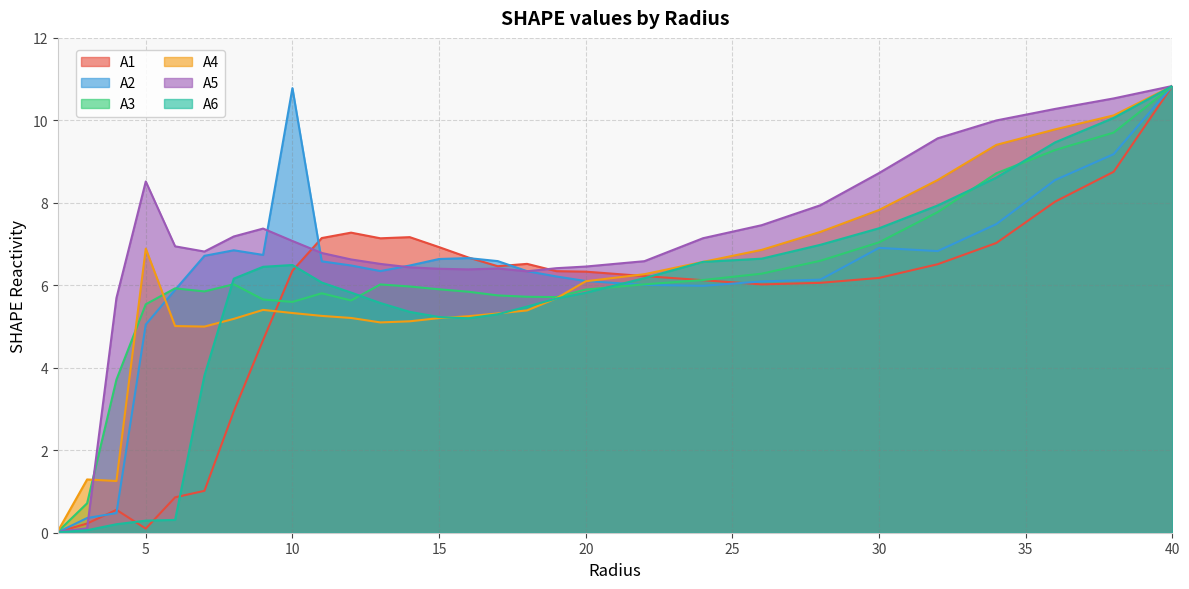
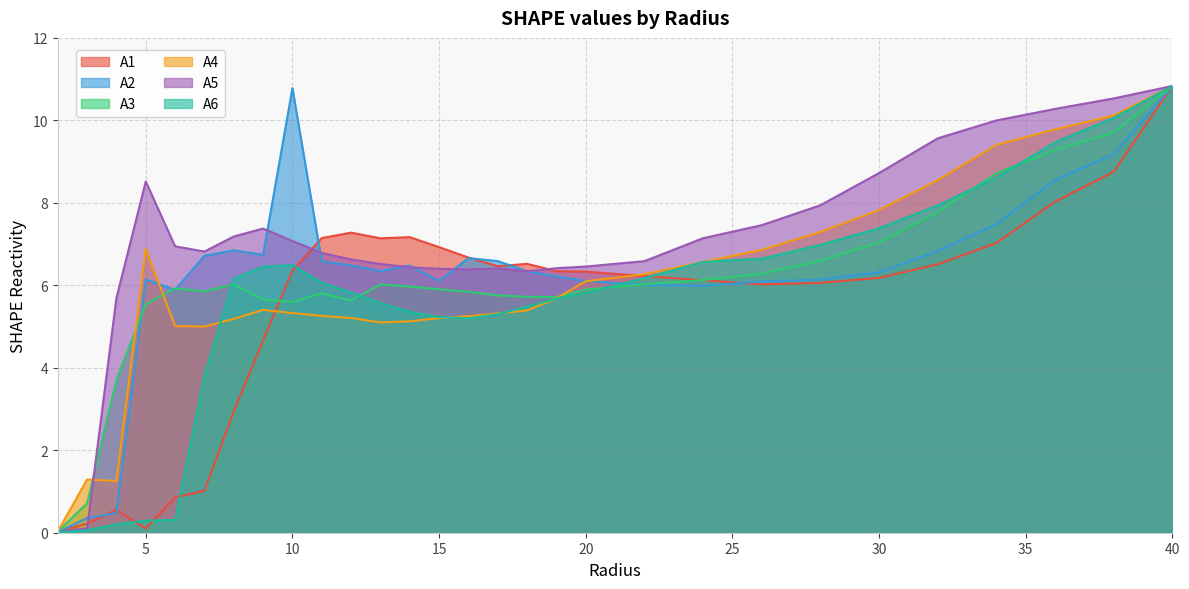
A2, 5: 5.0 -> 6.1
A2, 15: 6.6 -> 6.1
A2, 30: 6.9 -> 6.3
